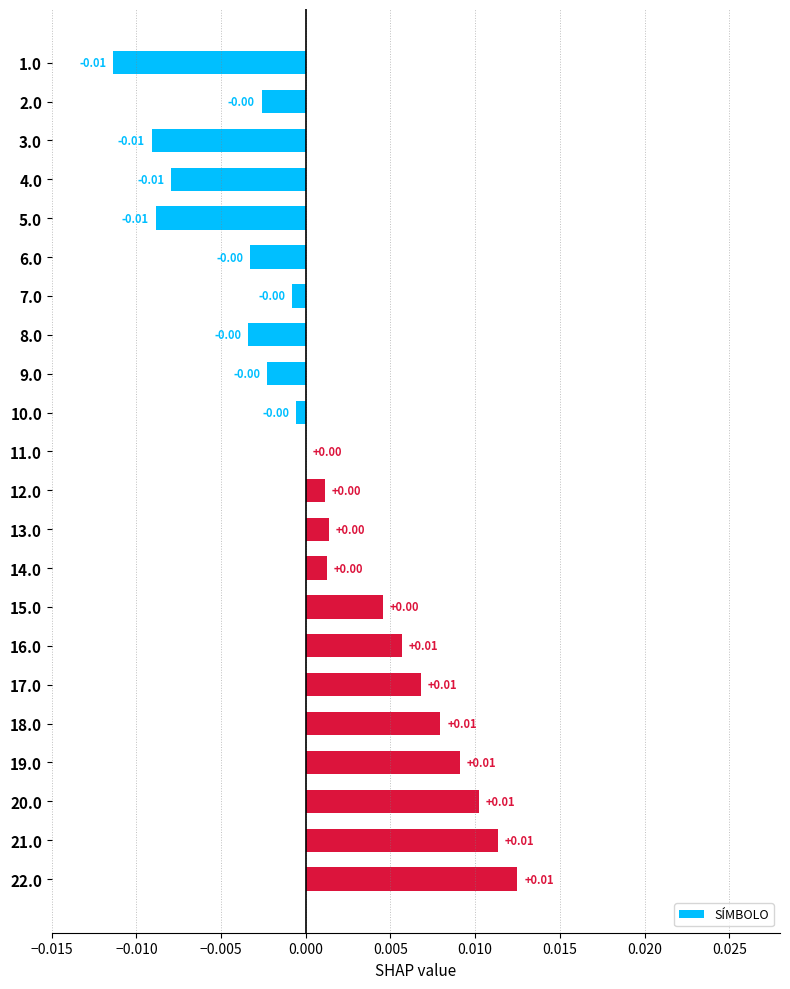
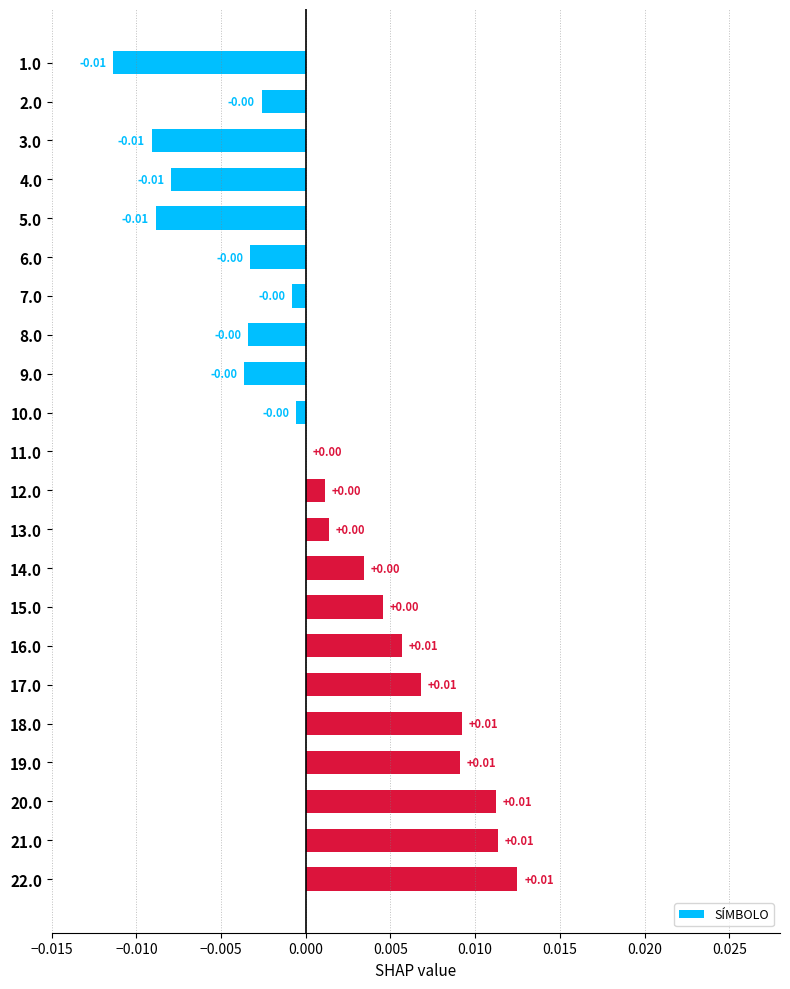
9.0: -0.0023 -> -0.0036
14.0: 0.0012 -> 0.0034
18.0: 0.0080 -> 0.0092
20.0: 0.0102 -> 0.0113
